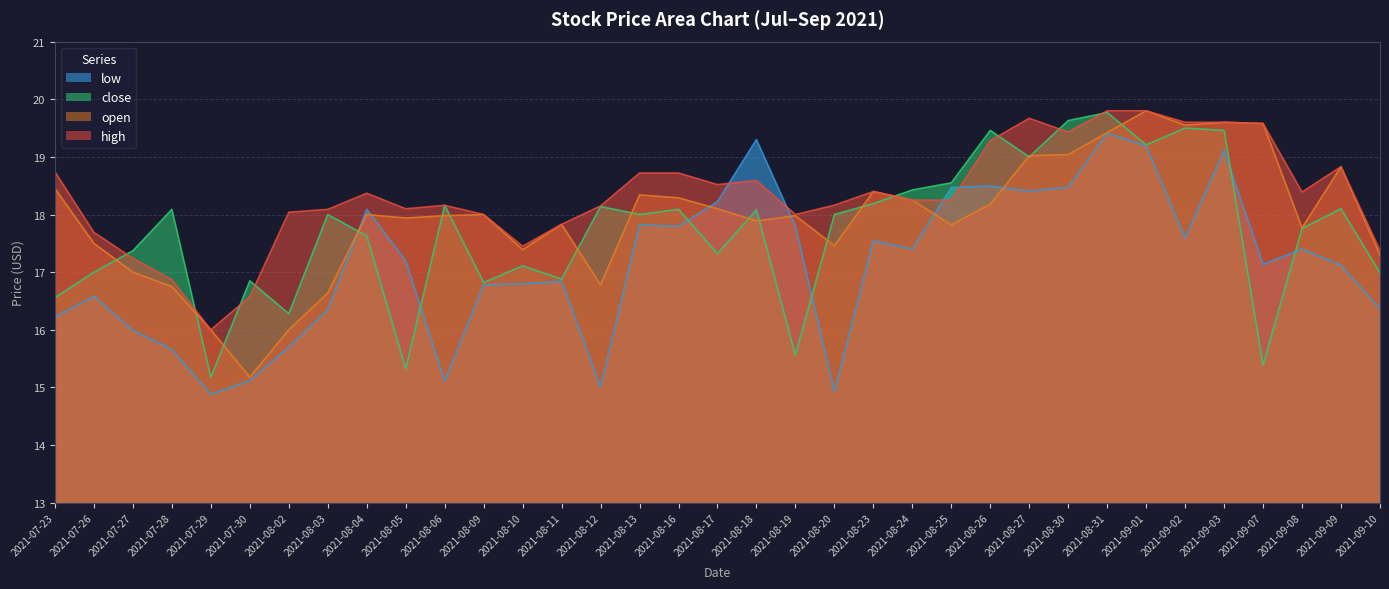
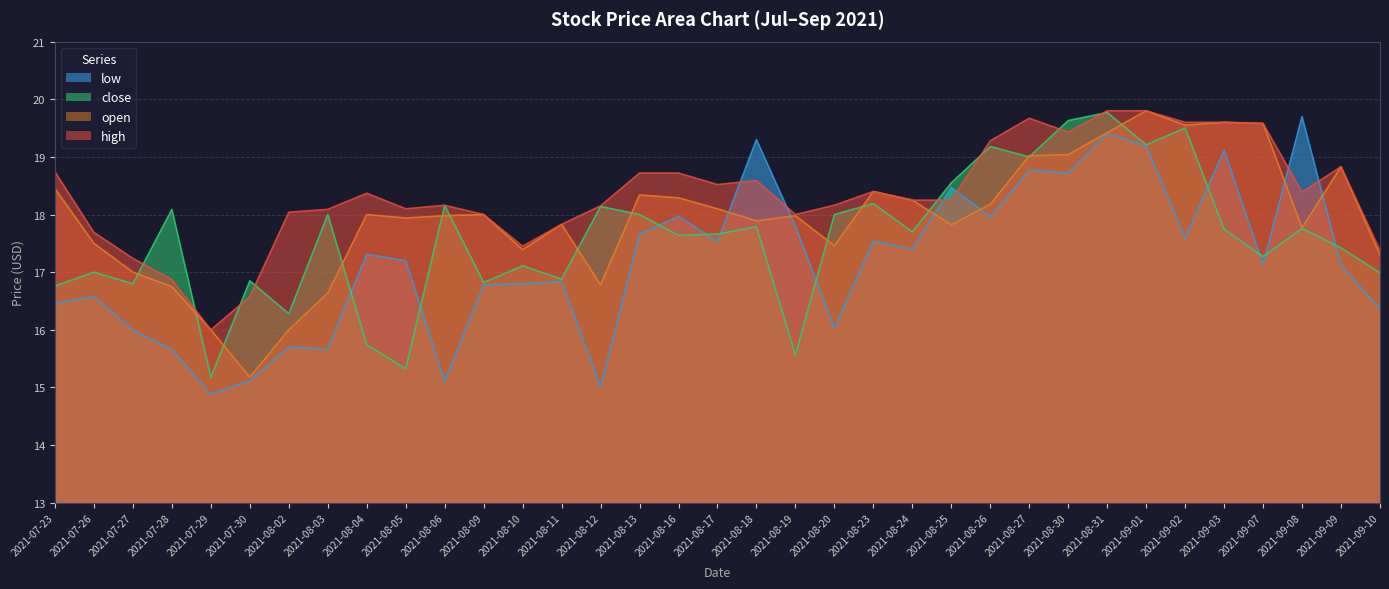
low, 2021-07-23: 16.2 -> 16.5
close, 2021-07-23: 16.6 -> 16.8
close, 2021-07-27: 17.4 -> 16.8
low, 2021-08-03: 16.4 -> 15.7
low, 2021-08-04: 18.1 -> 17.3
close, 2021-08-04: 17.6 -> 15.7
low, 2021-08-13: 17.8 -> 17.7
low, 2021-08-16: 17.8 -> 18.0
close, 2021-08-16: 18.1 -> 17.6
low, 2021-08-17: 18.2 -> 17.5
close, 2021-08-17: 17.3 -> 17.7
close, 2021-08-18: 18.1 -> 17.8
low, 2021-08-20: 14.9 -> 16.0
close, 2021-08-24: 18.4 -> 17.7
low, 2021-08-26: 18.5 -> 18.0
close, 2021-08-26: 19.5 -> 19.2
low, 2021-08-27: 18.4 -> 18.8
low, 2021-08-30: 18.5 -> 18.7
close, 2021-09-03: 19.5 -> 17.7
close, 2021-09-07: 15.4 -> 17.3
low, 2021-09-08: 17.4 -> 19.7
close, 2021-09-09: 18.1 -> 17.4
